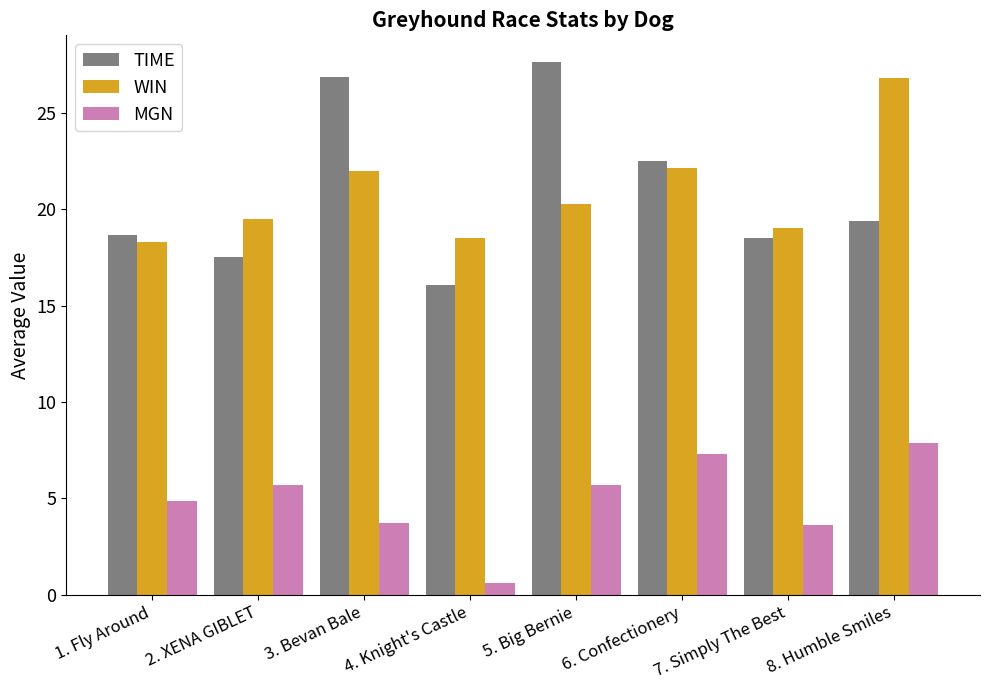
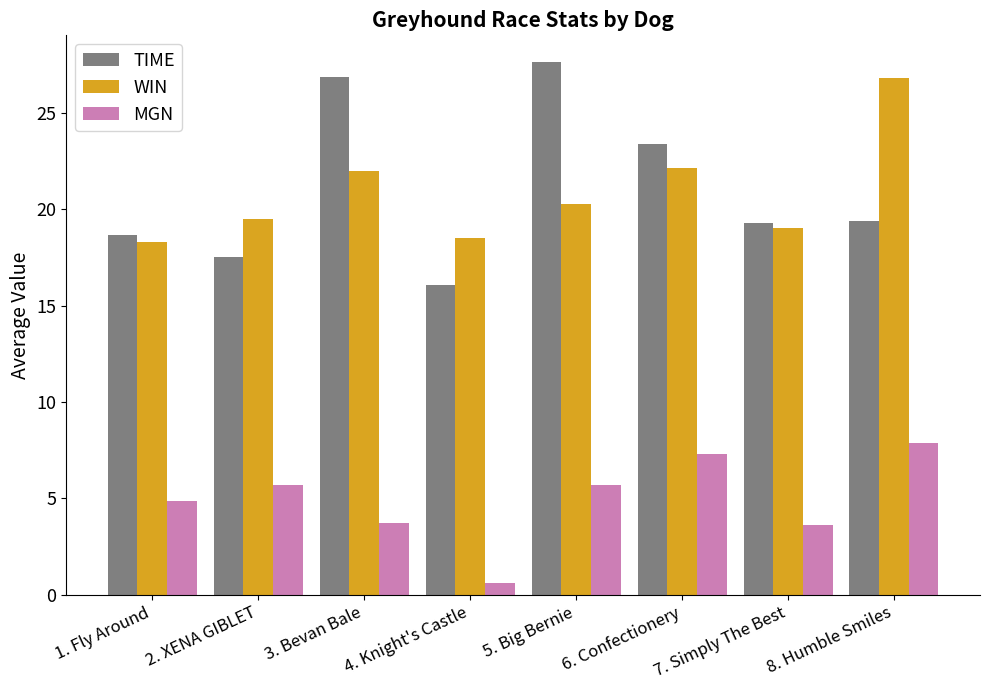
TIME, 6. Confectionery: 22.5 -> 23.4
TIME, 7. Simply The Best: 18.5 -> 19.3
